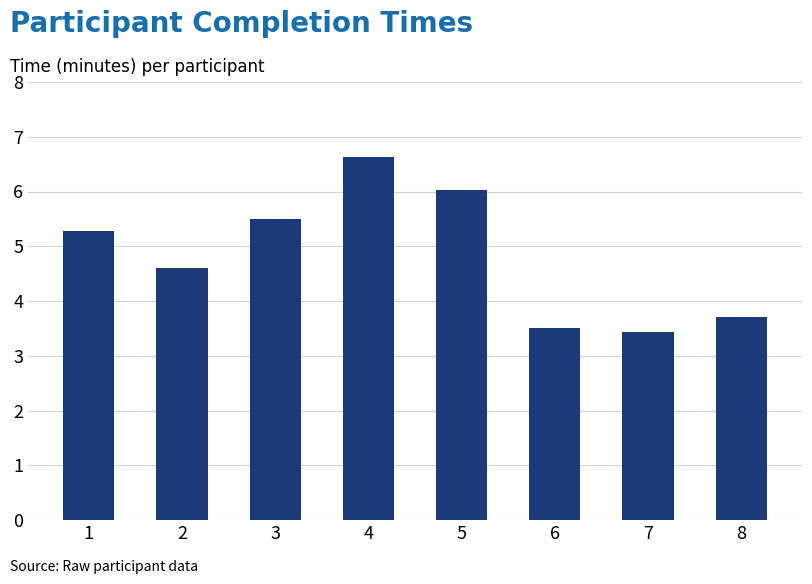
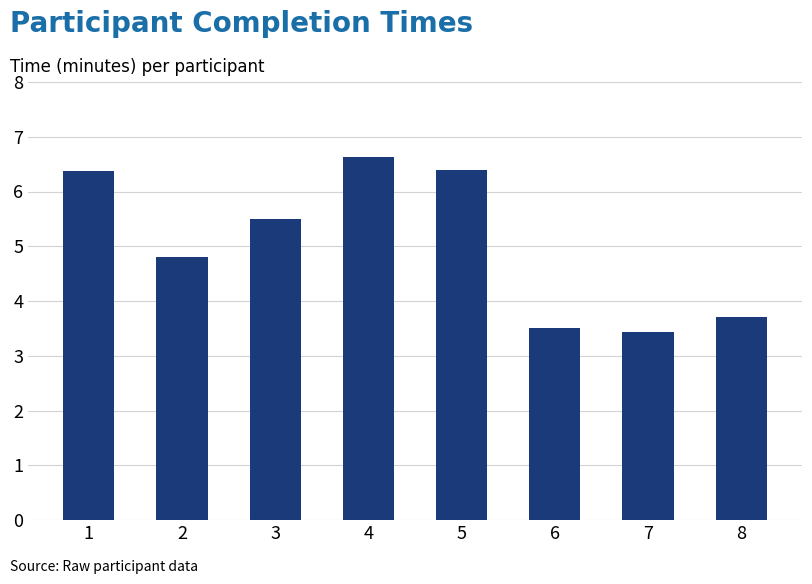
1: 5.3 -> 6.4
2: 4.6 -> 4.8
5: 6.0 -> 6.4
